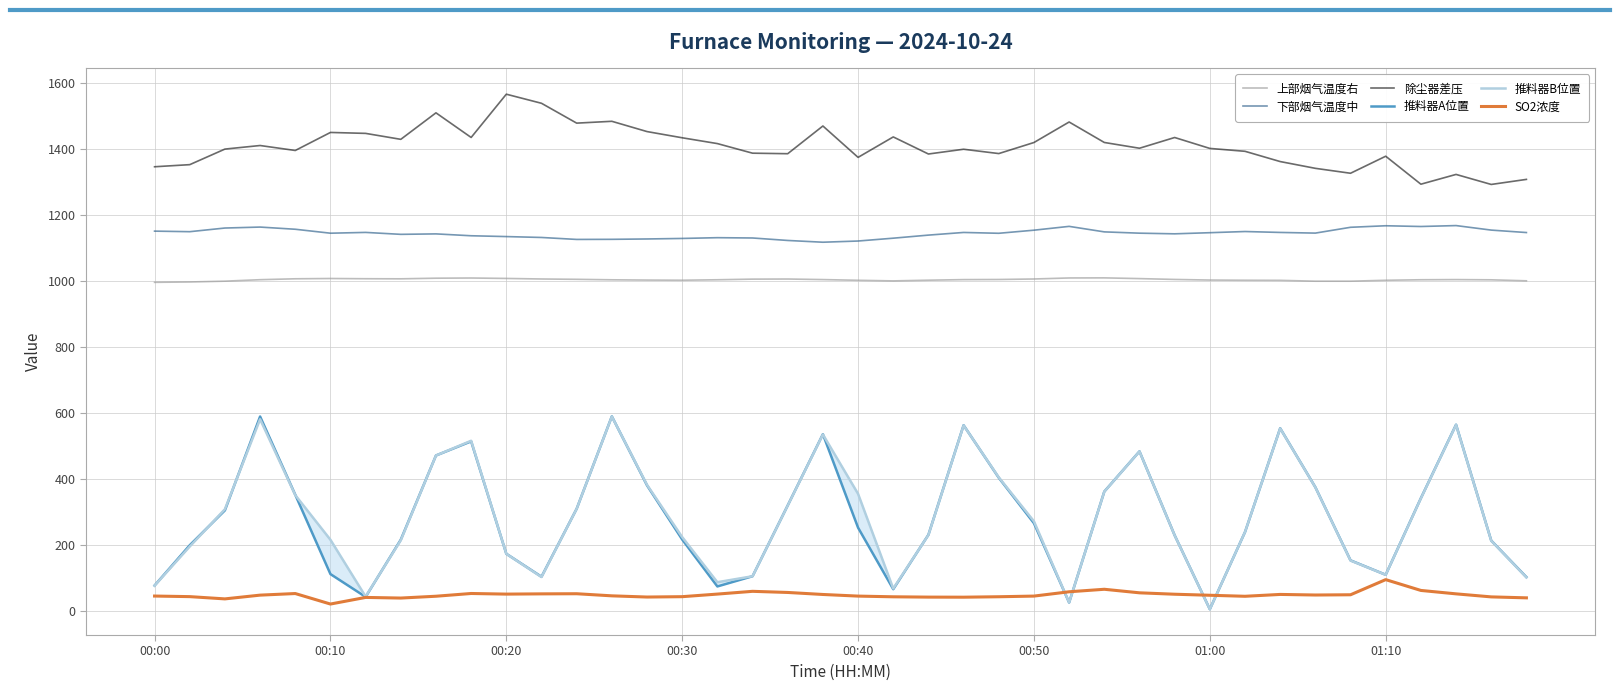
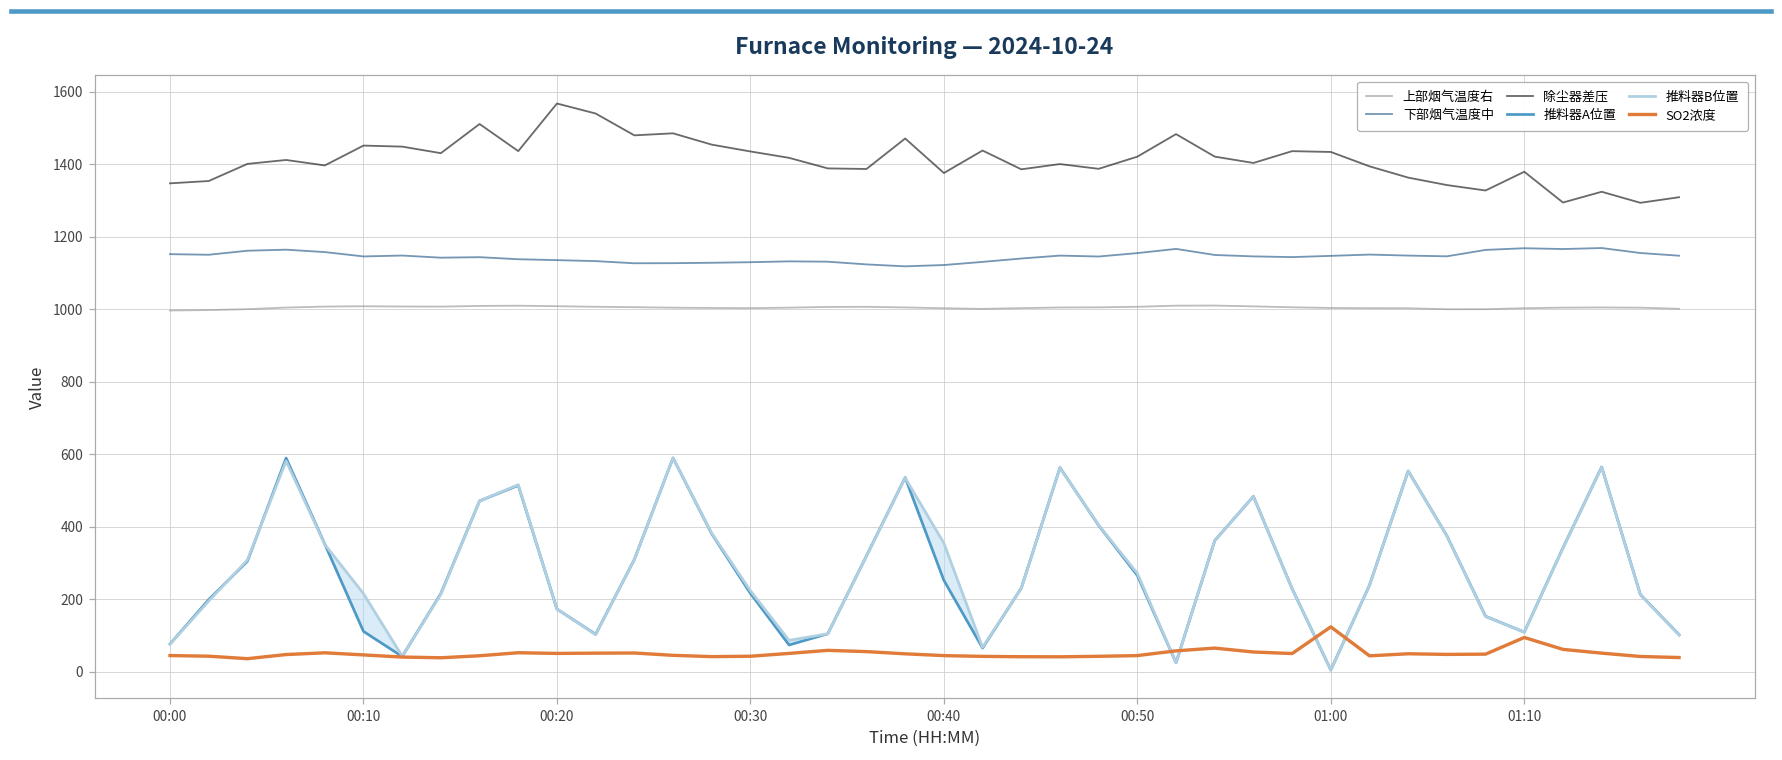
SO2浓度, 00:10: 20 -> 50
除尘器差压, 01:00: 1400 -> 1430
SO2浓度, 01:00: 50 -> 120
